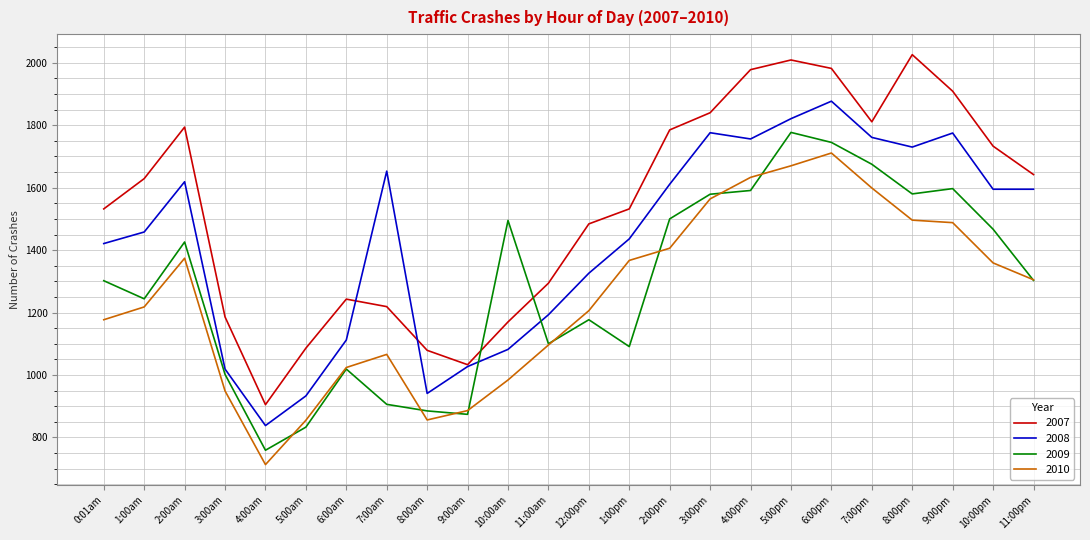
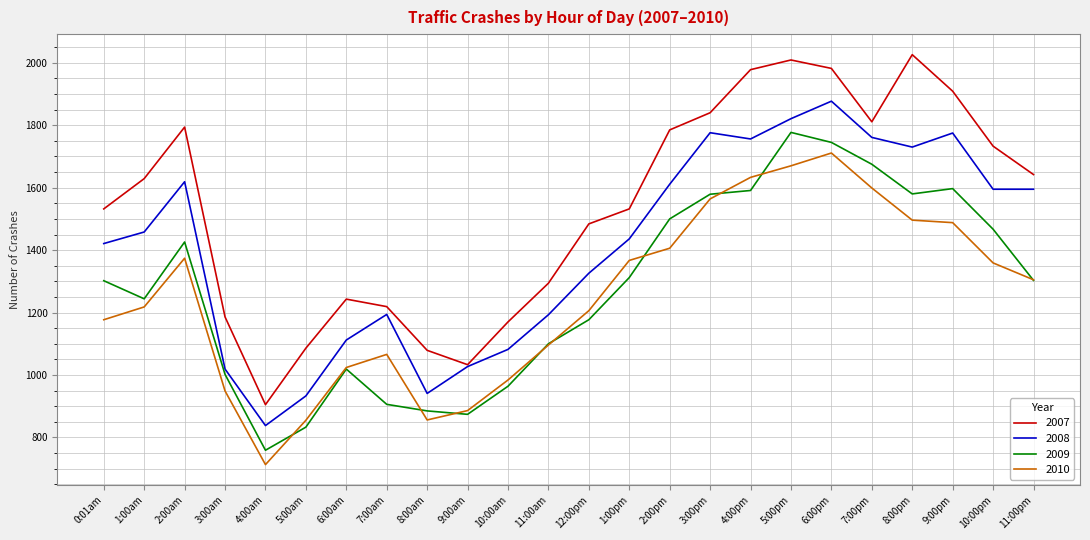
2008, 7:00am: 1650 -> 1190
2009, 10:00am: 1500 -> 960
2009, 1:00pm: 1090 -> 1310
